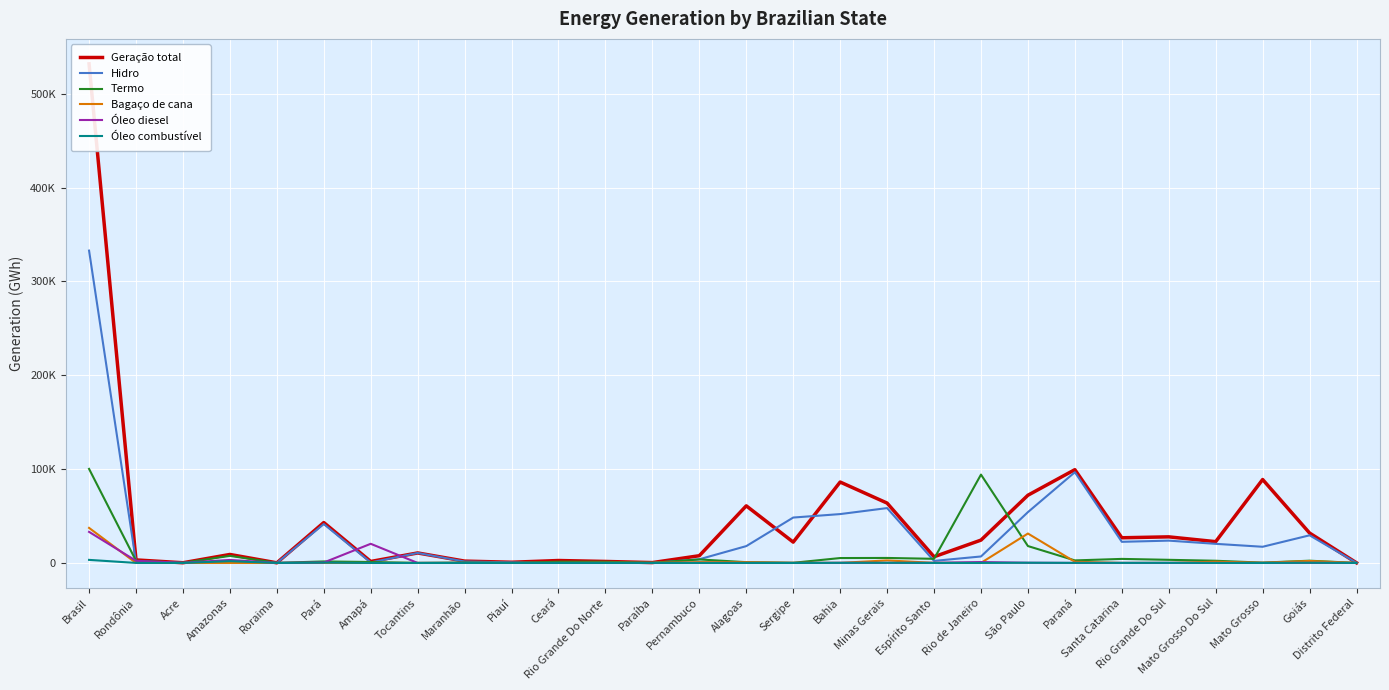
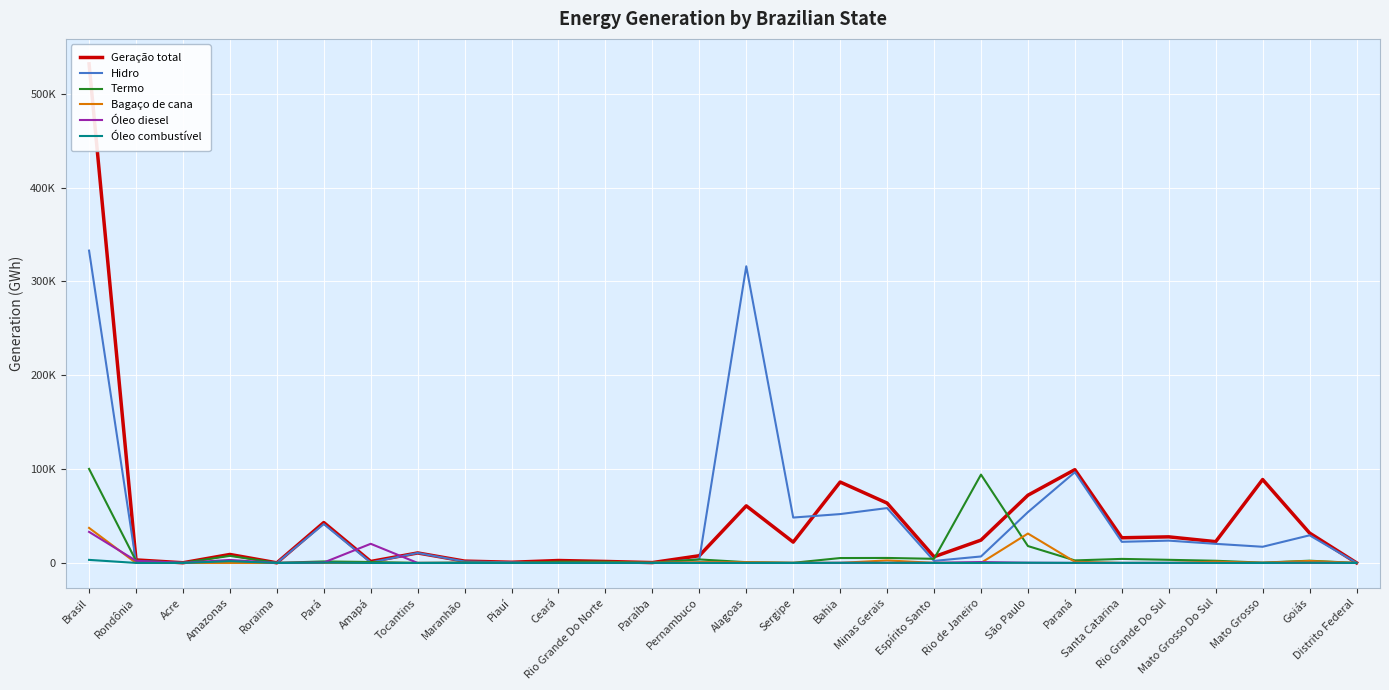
Hidro, Alagoas: 20000 -> 320000
